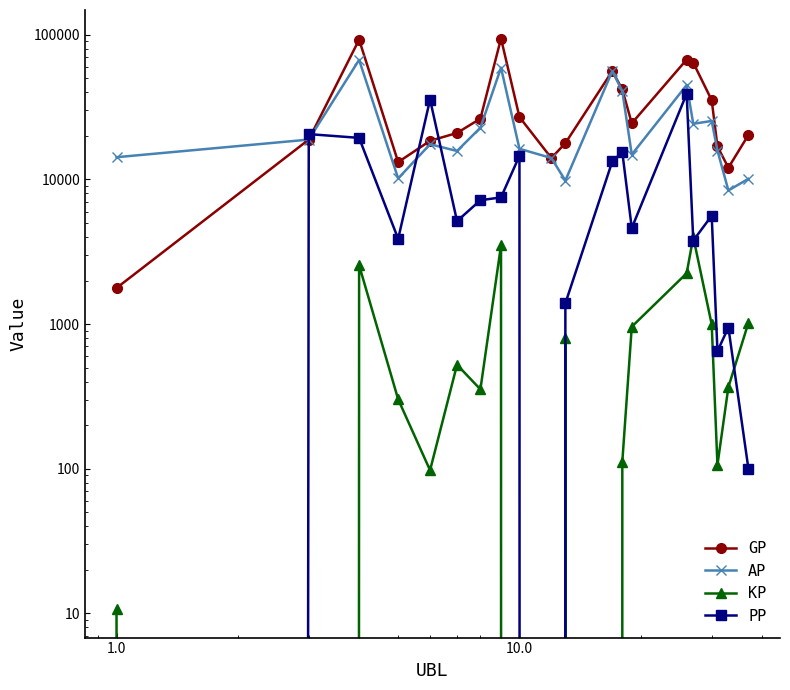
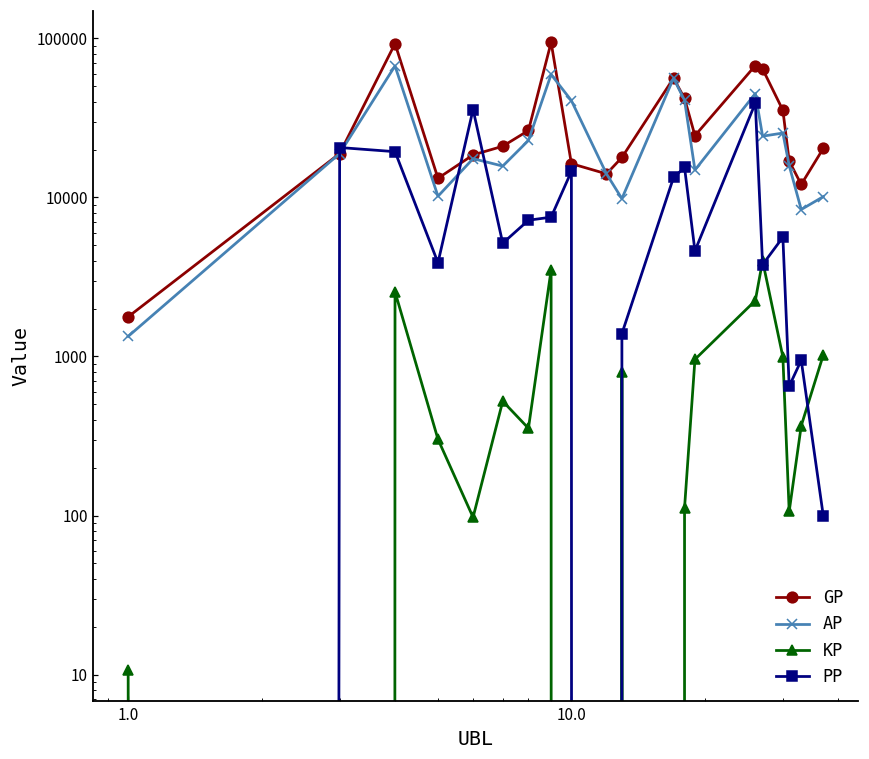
AP, 1.0: 14000 -> 1300
GP, 10.0: 27000 -> 16000
AP, 10.0: 16000 -> 41000
